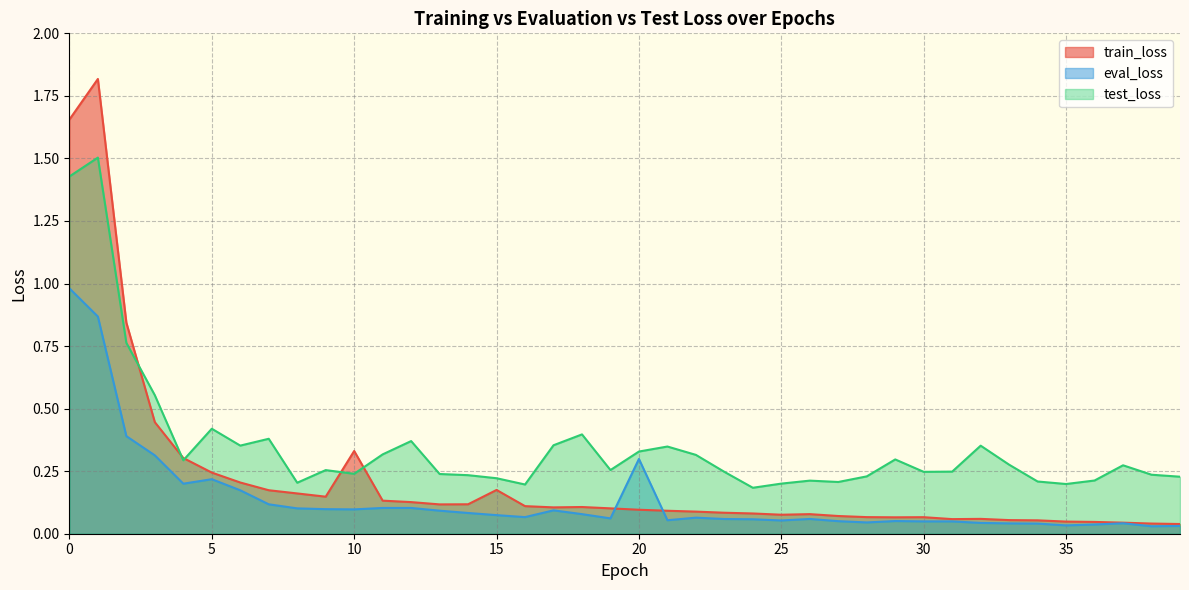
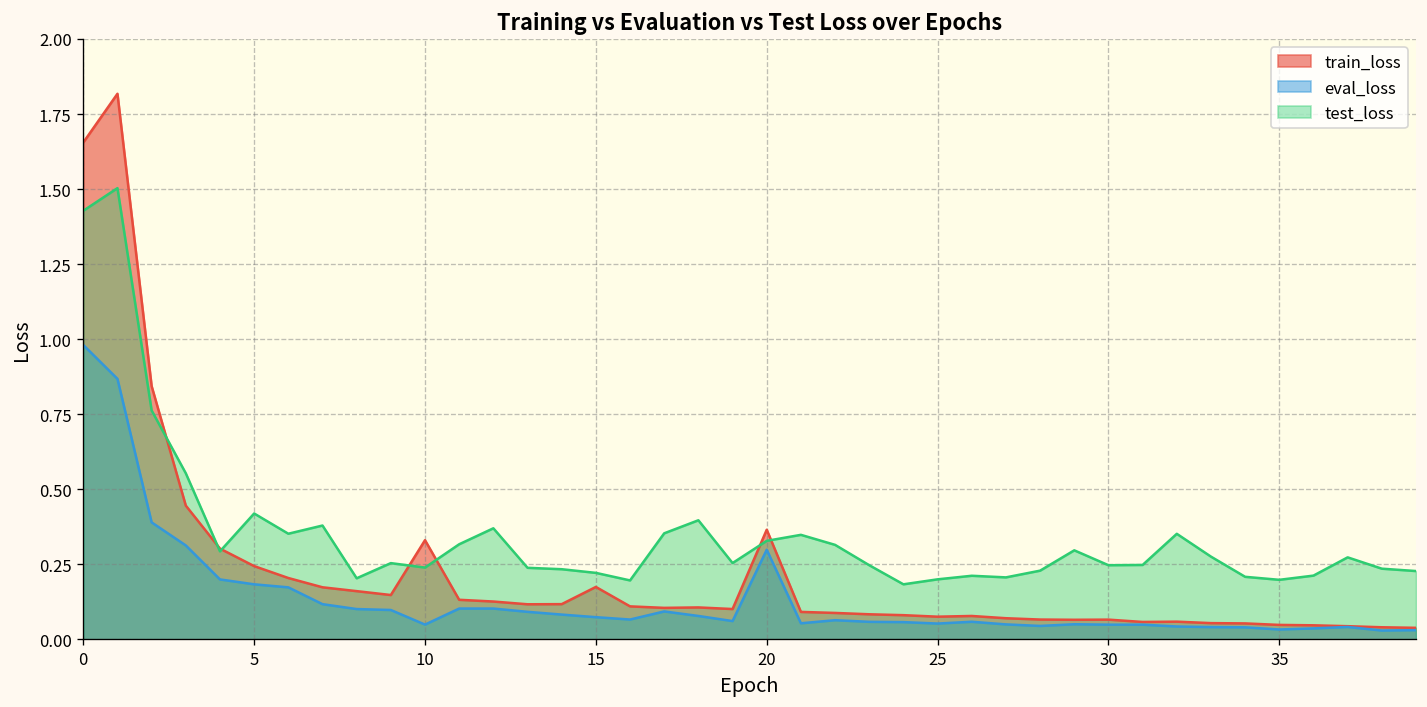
eval_loss, 5: 0.22 -> 0.18
eval_loss, 10: 0.10 -> 0.05
train_loss, 20: 0.10 -> 0.37
